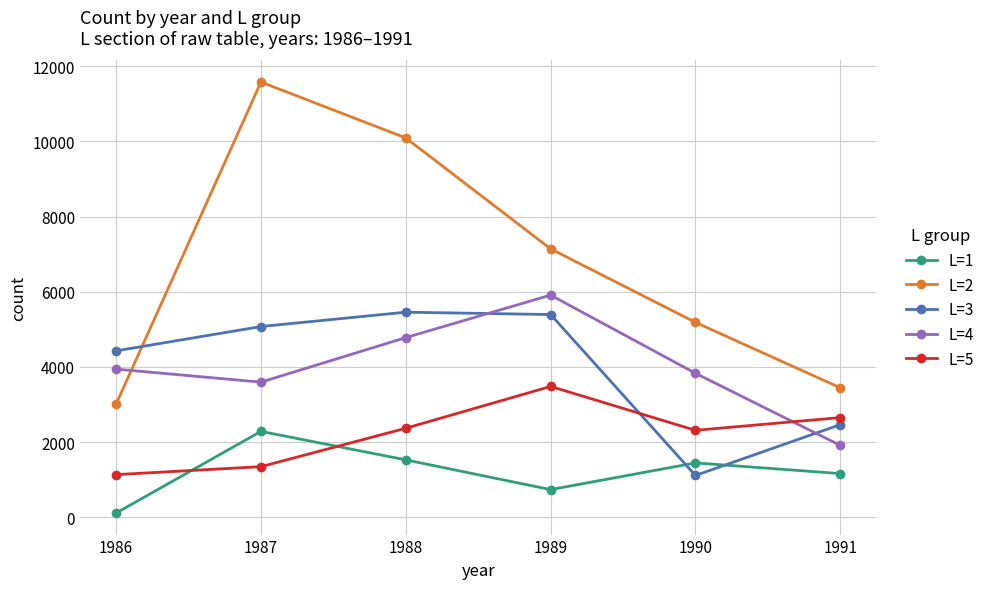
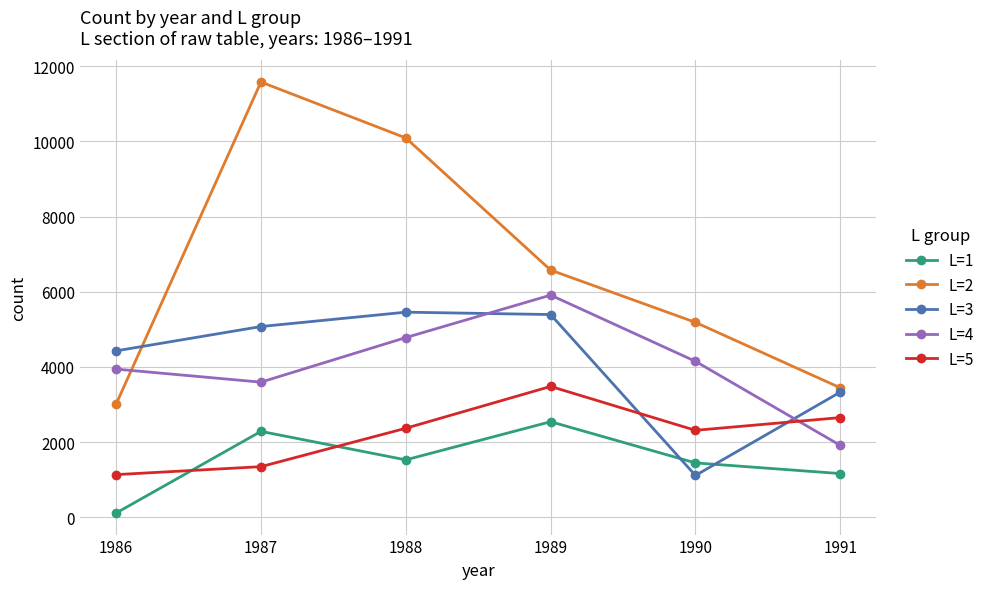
L=1, 1989: 700 -> 2500
L=2, 1989: 7100 -> 6600
L=4, 1990: 3800 -> 4100
L=3, 1991: 2500 -> 3300
